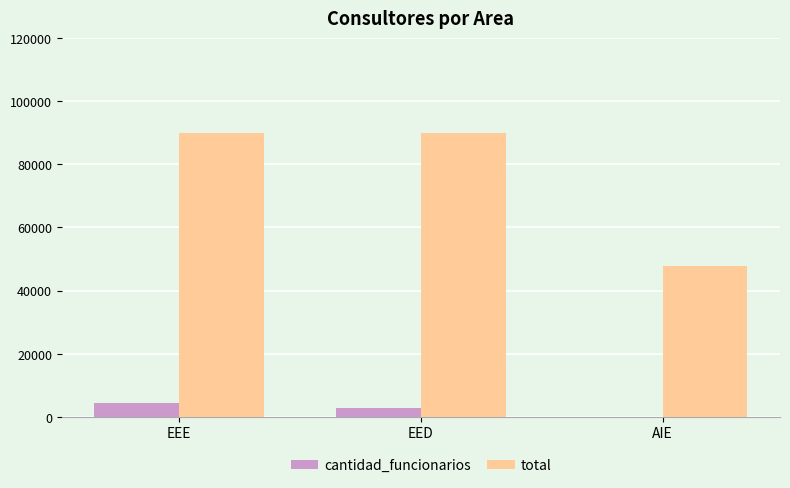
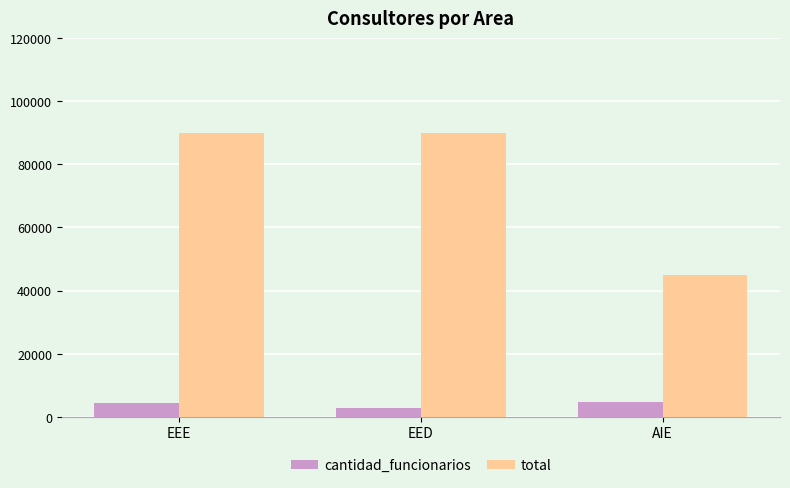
cantidad_funcionarios, AIE: 0 -> 5000
total, AIE: 48000 -> 45000
